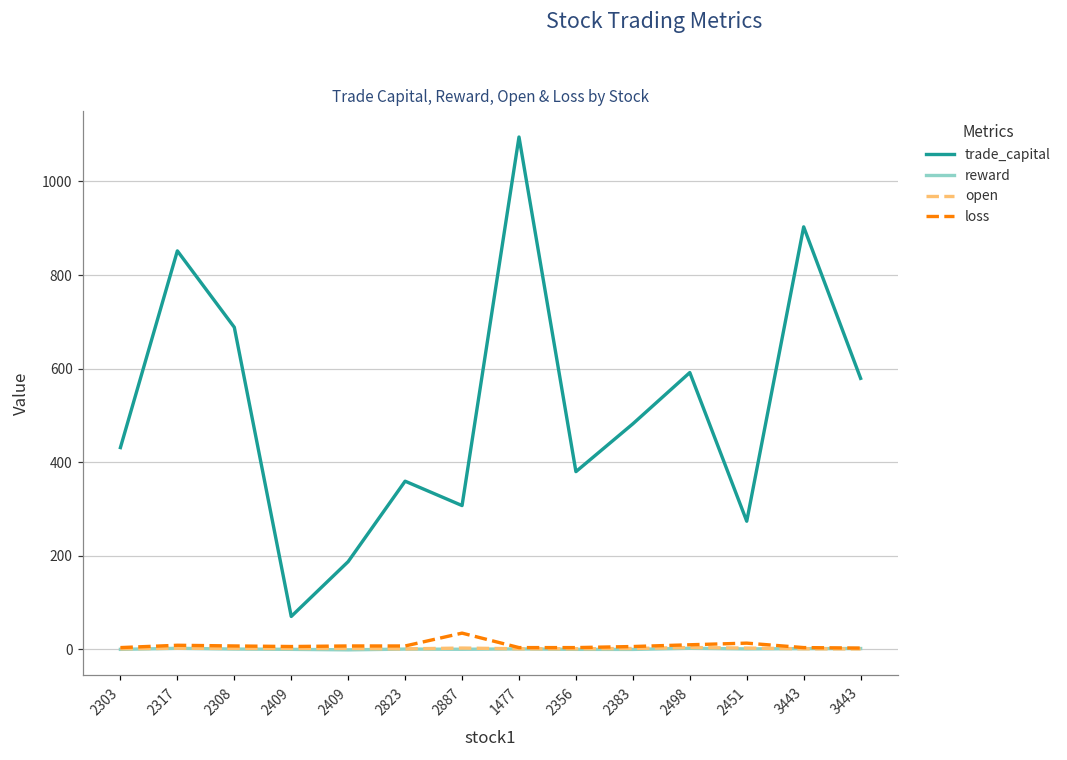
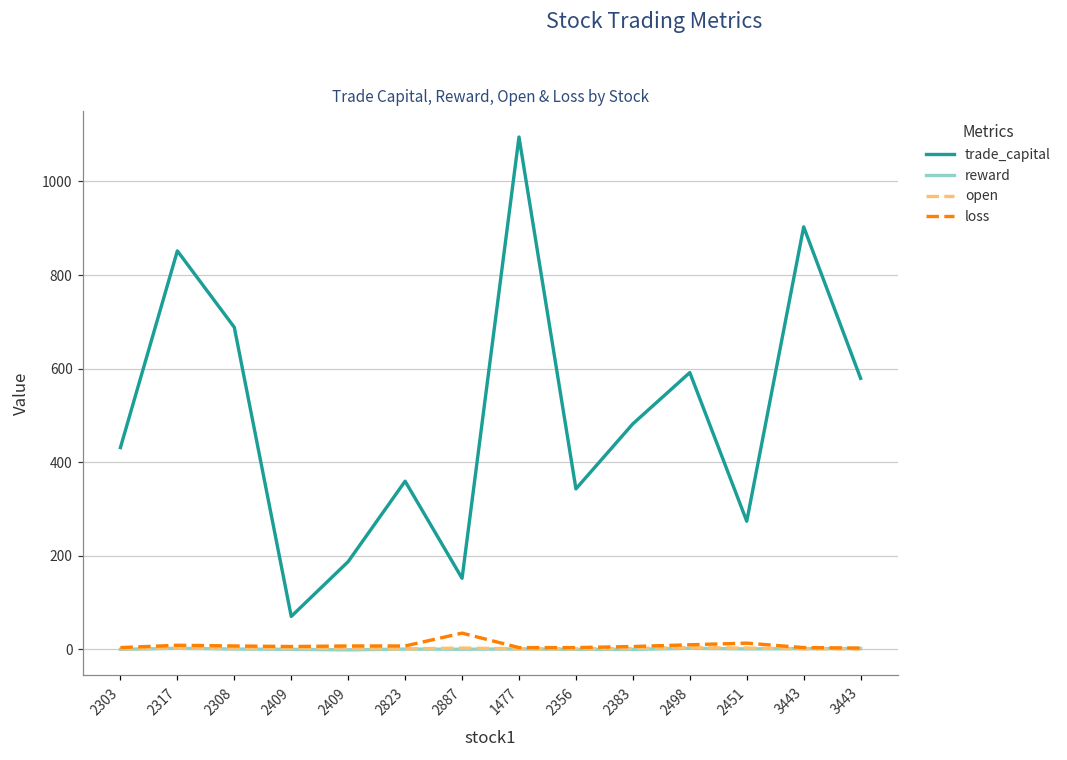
trade_capital, 2887: 310 -> 150
trade_capital, 2356: 380 -> 340
